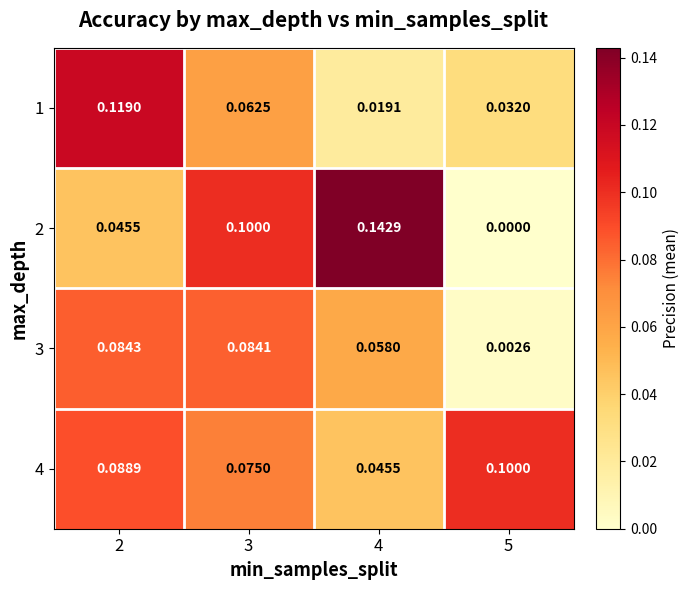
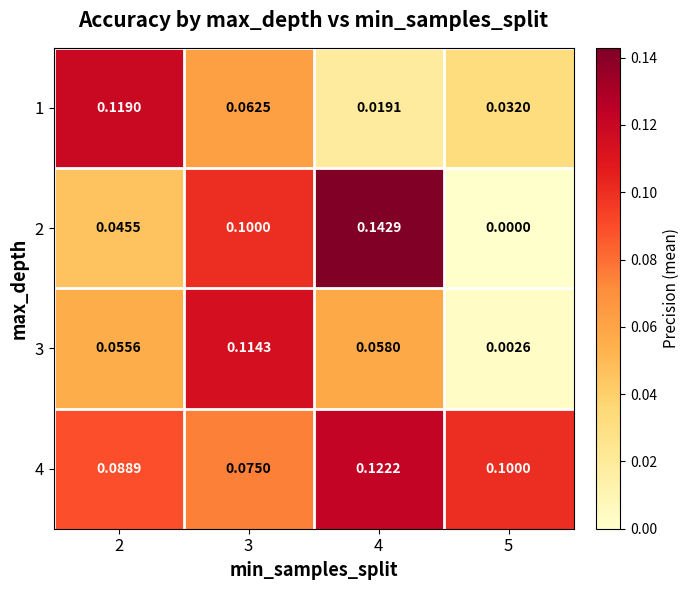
3, 2: 0.0843 -> 0.0556
3, 3: 0.0841 -> 0.1143
4, 4: 0.0455 -> 0.1222
